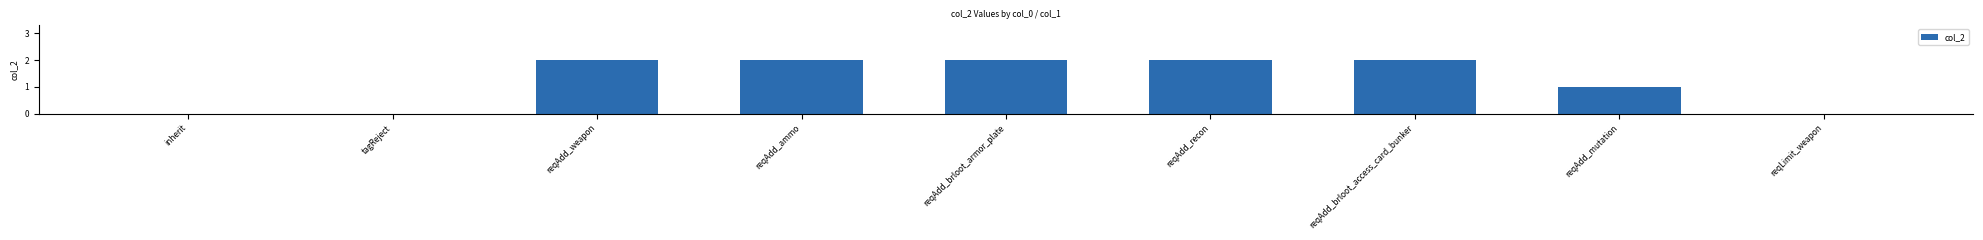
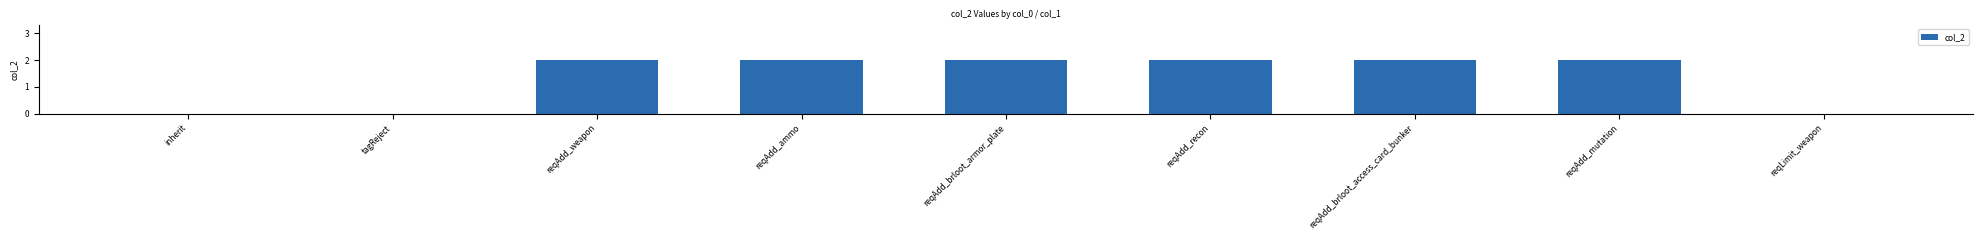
reqAdd_mutation: 1 -> 2
